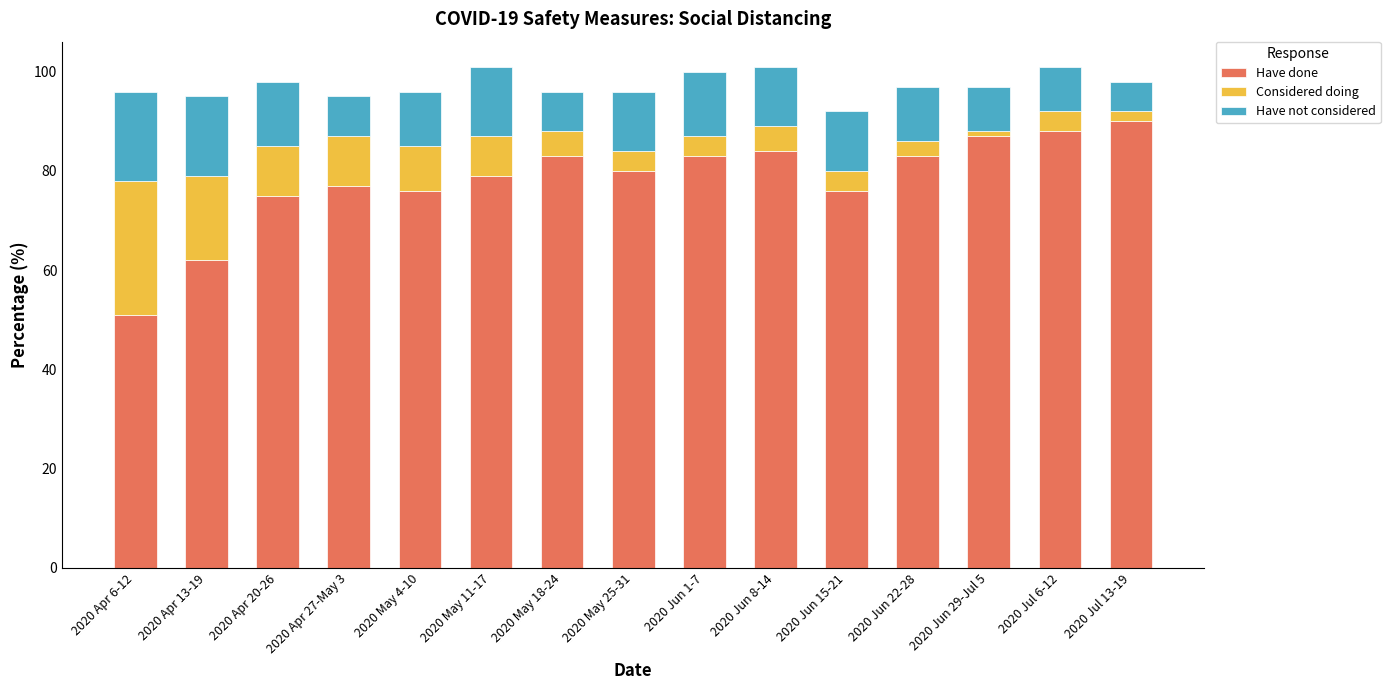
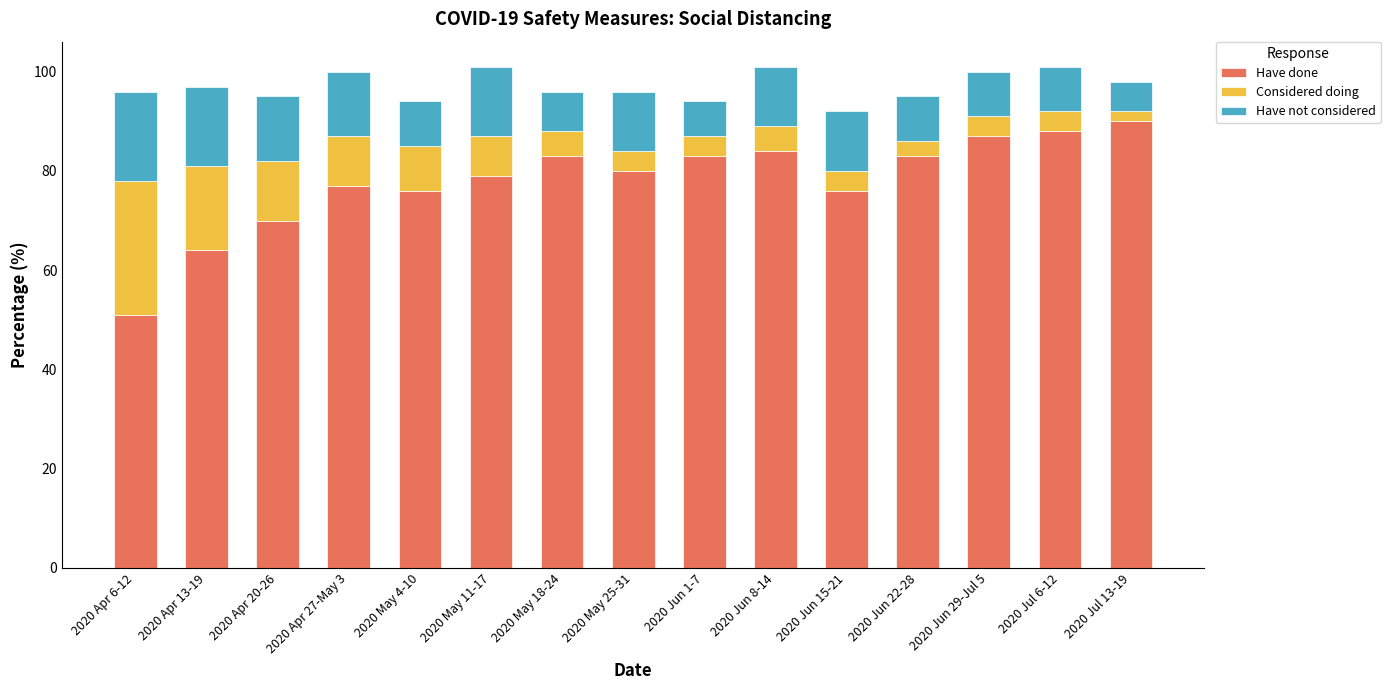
Have done, 2020 Apr 13-19: 62 -> 64
Have done, 2020 Apr 20-26: 75 -> 70
Considered doing, 2020 Apr 20-26: 10 -> 12
Have not considered, 2020 Apr 27-May 3: 8 -> 13
Have not considered, 2020 May 4-10: 11 -> 9
Have not considered, 2020 Jun 1-7: 13 -> 7
Have not considered, 2020 Jun 22-28: 11 -> 9
Considered doing, 2020 Jun 29-Jul 5: 1 -> 4
